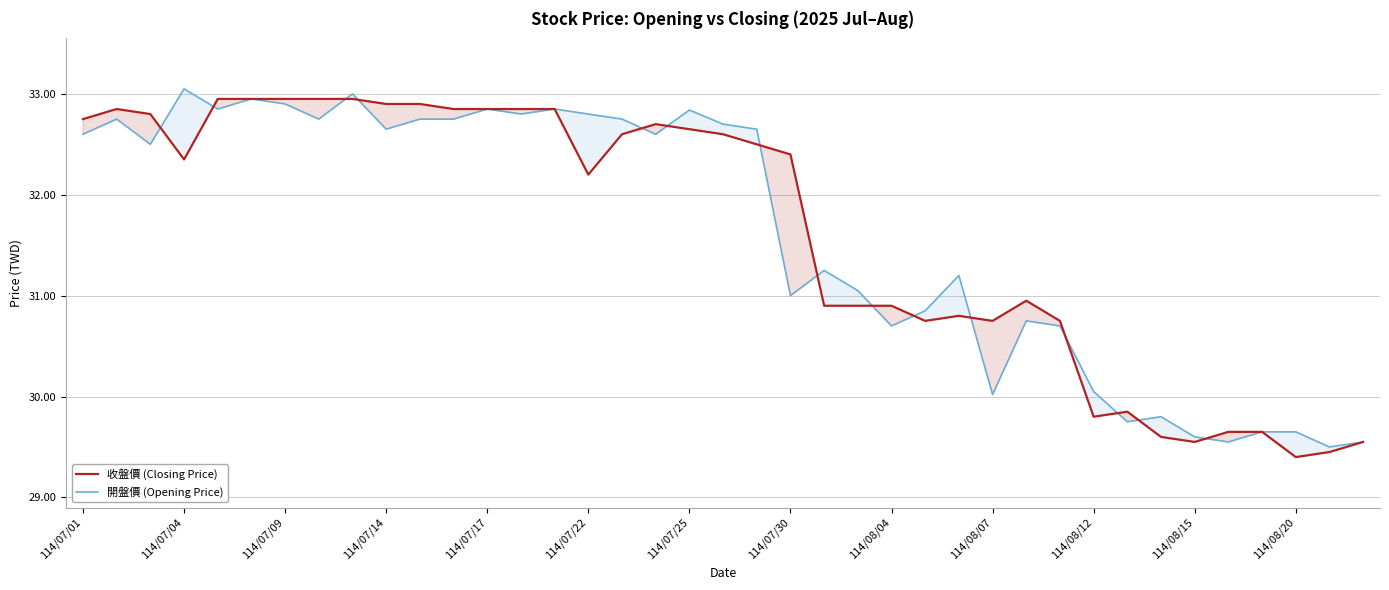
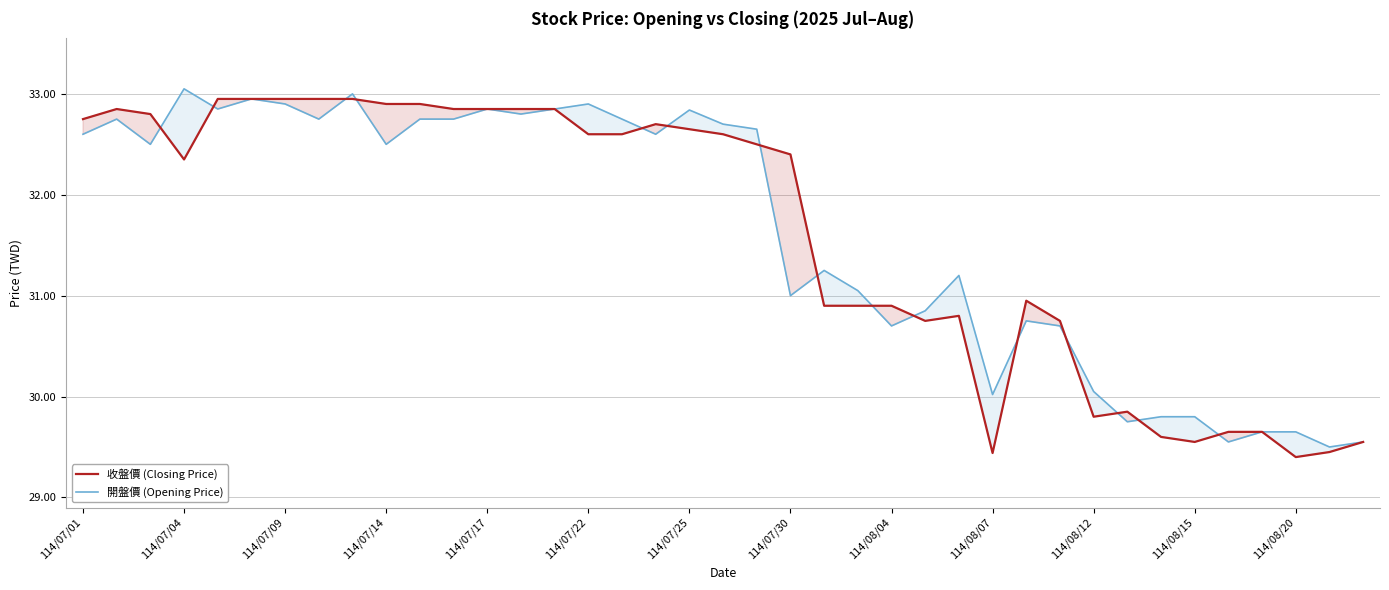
開盤價 (Opening Price), 114/07/14: 32.65 -> 32.50
收盤價 (Closing Price), 114/07/22: 32.2 -> 32.6
開盤價 (Opening Price), 114/07/22: 32.8 -> 32.9
收盤價 (Closing Price), 114/08/07: 30.75 -> 29.44
開盤價 (Opening Price), 114/08/15: 29.6 -> 29.8
